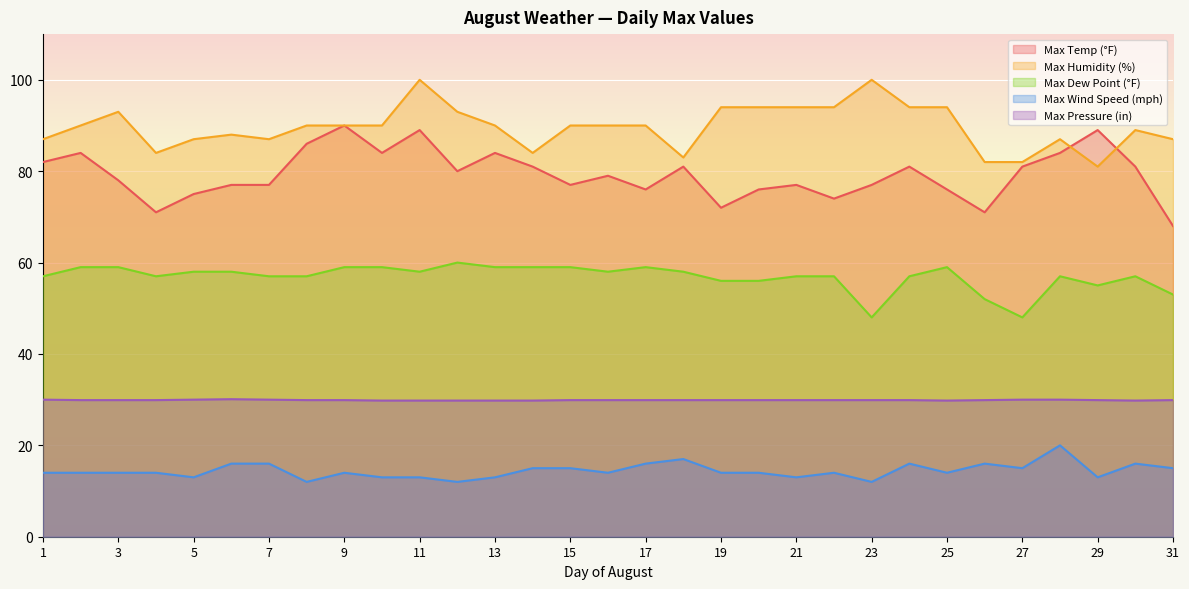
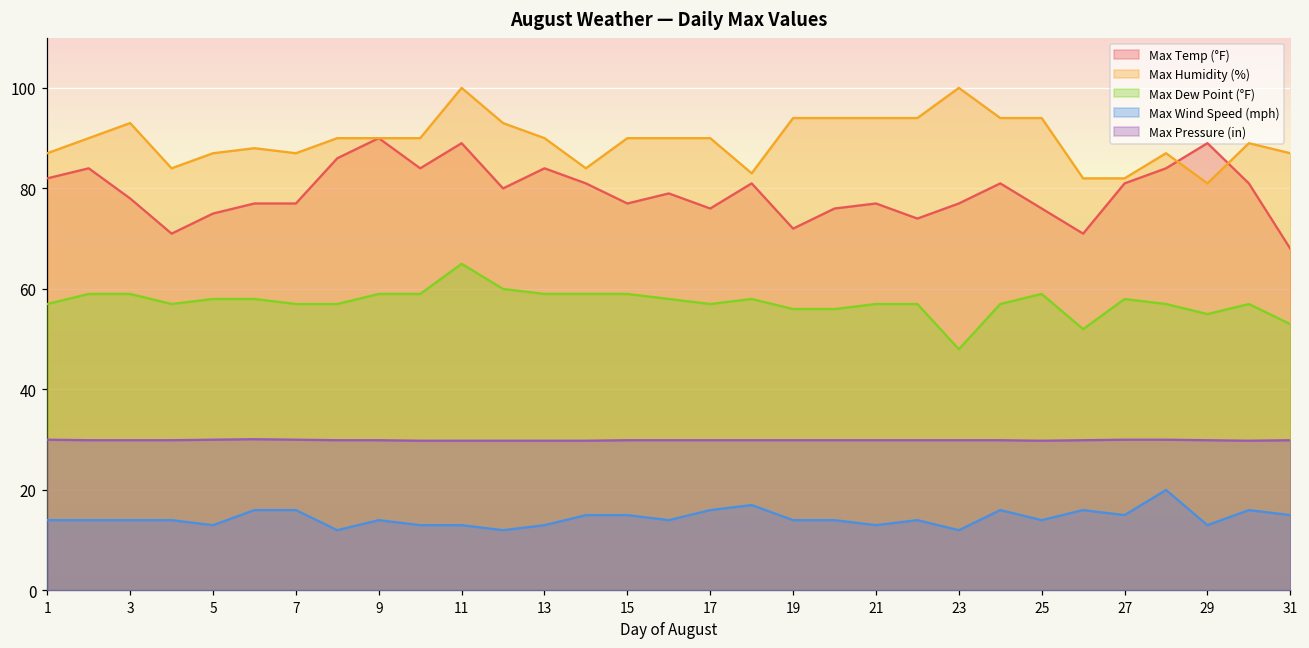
Max Dew Point (°F), 11: 58 -> 65
Max Dew Point (°F), 17: 59 -> 57
Max Dew Point (°F), 27: 48 -> 58
